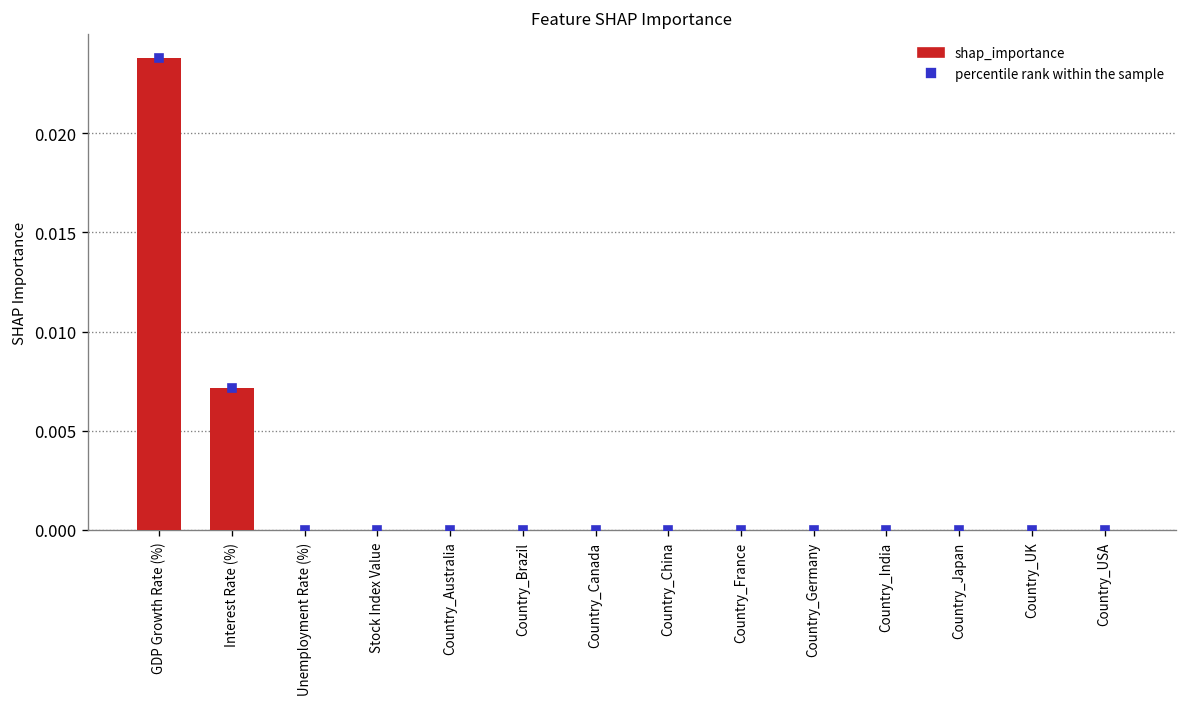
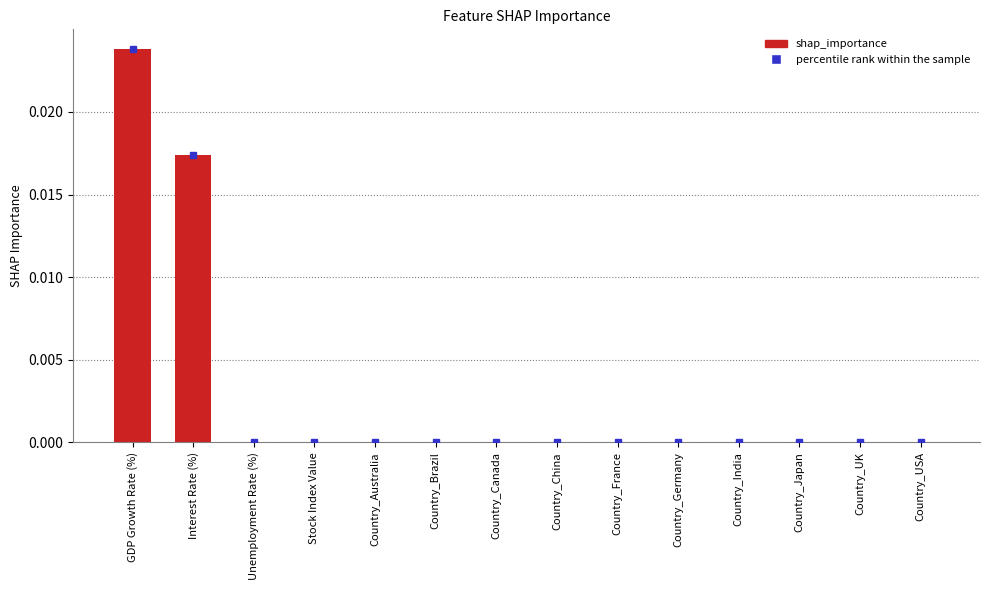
shap_importance, Interest Rate (%): 0.0072 -> 0.0174
